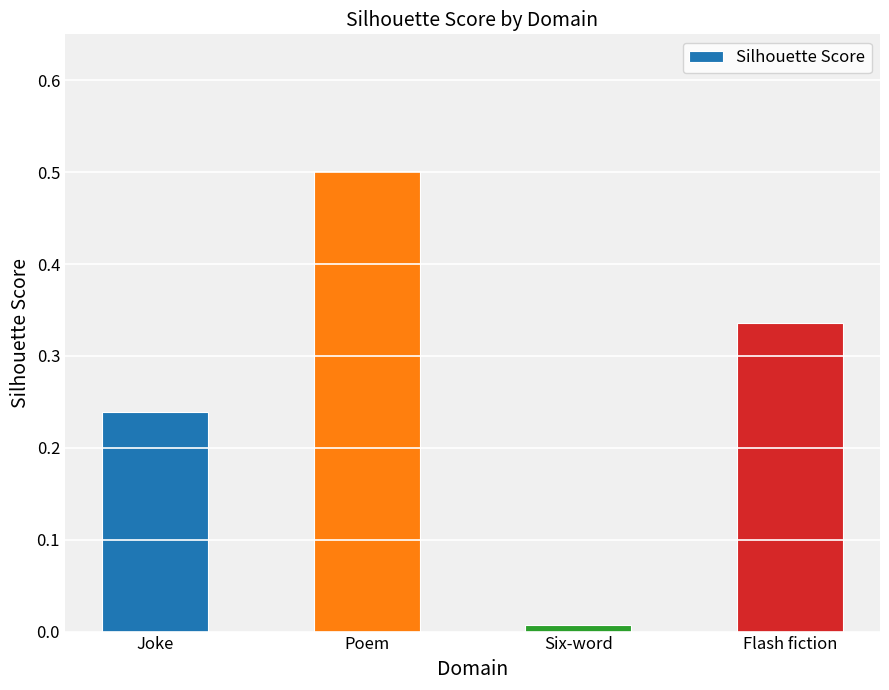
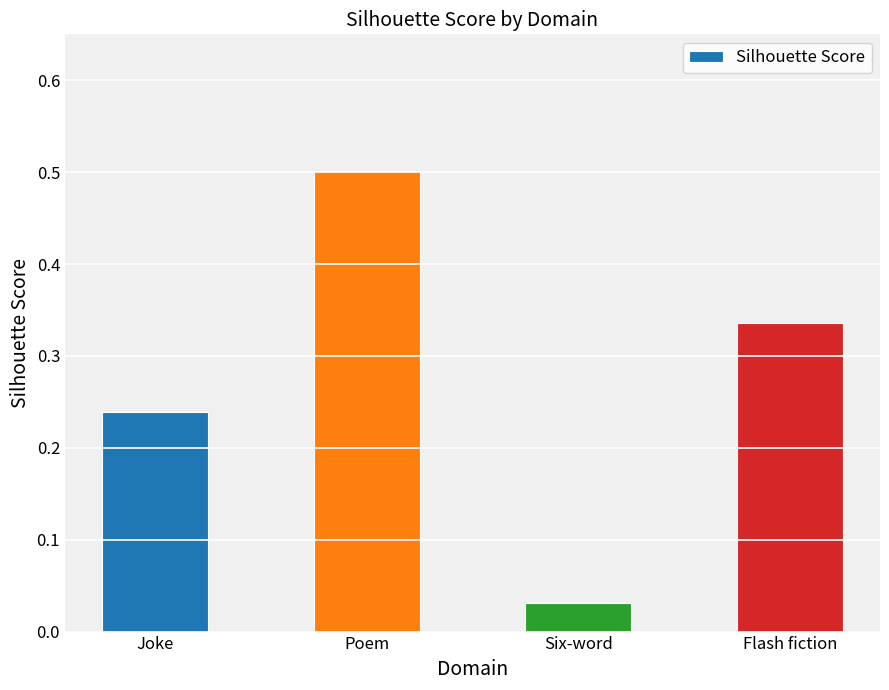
Six-word: 0.01 -> 0.03
